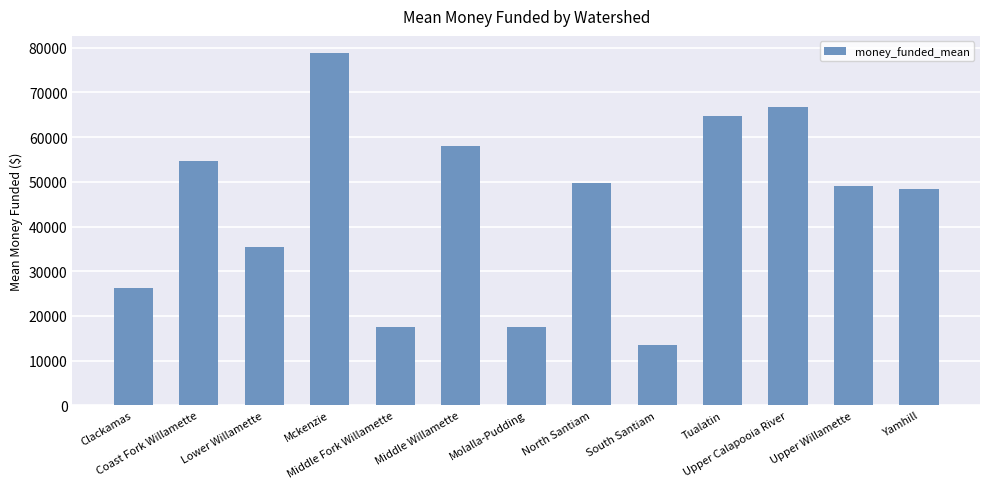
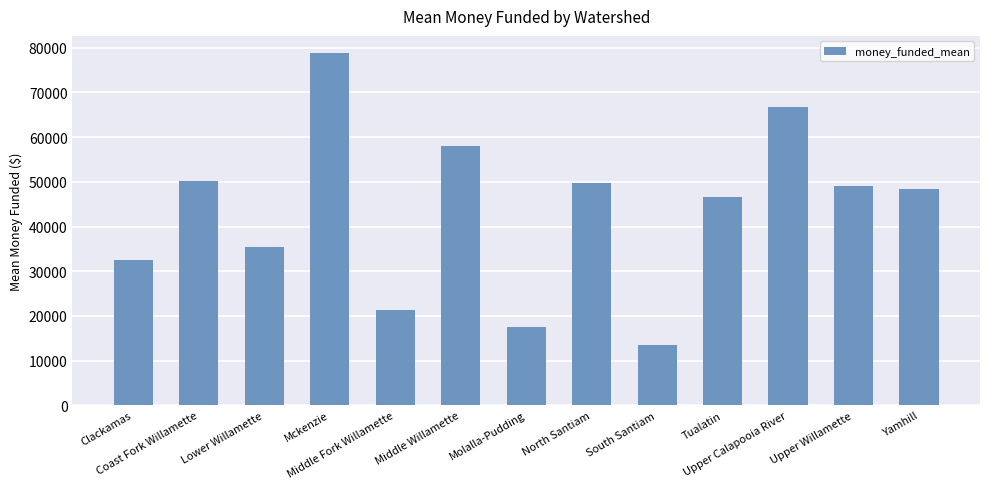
Clackamas: 26000 -> 33000
Coast Fork Willamette: 55000 -> 50000
Middle Fork Willamette: 18000 -> 21000
Tualatin: 65000 -> 47000
